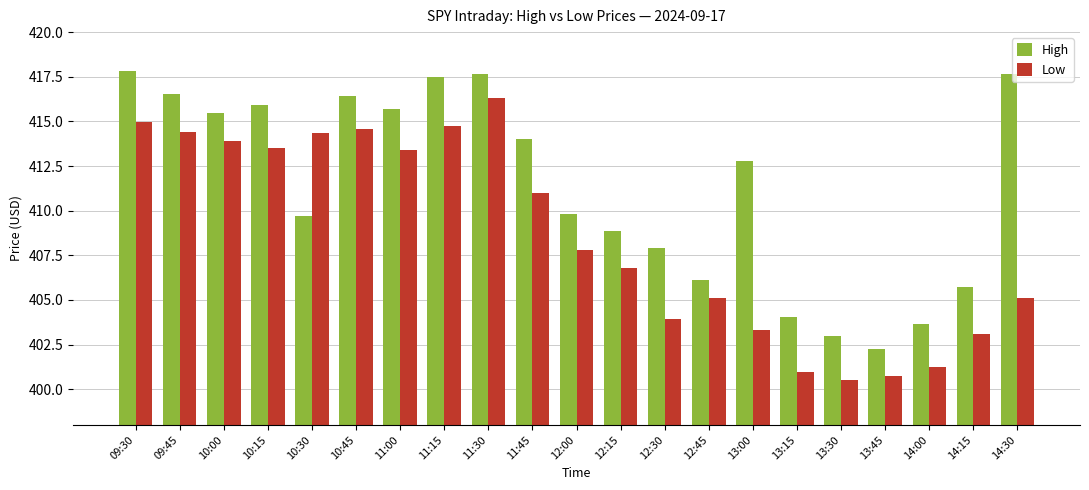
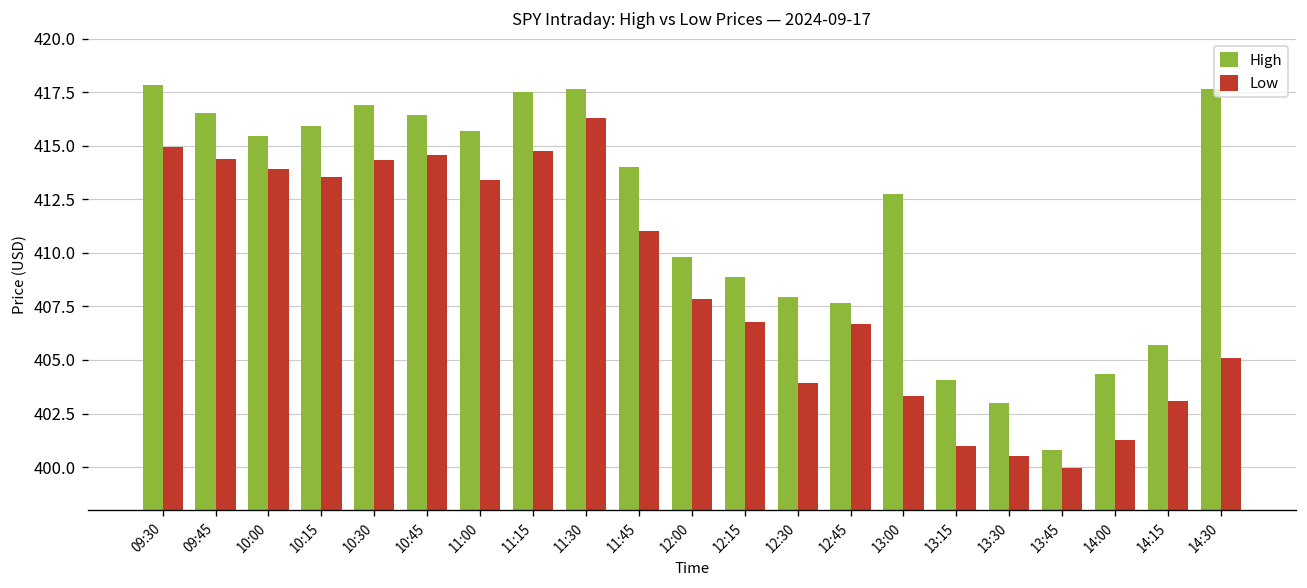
High, 10:30: 409.7 -> 416.9
High, 12:45: 406.1 -> 407.7
Low, 12:45: 405.1 -> 406.7
High, 13:45: 402.2 -> 400.8
Low, 13:45: 400.7 -> 400.0
High, 14:00: 403.6 -> 404.3
